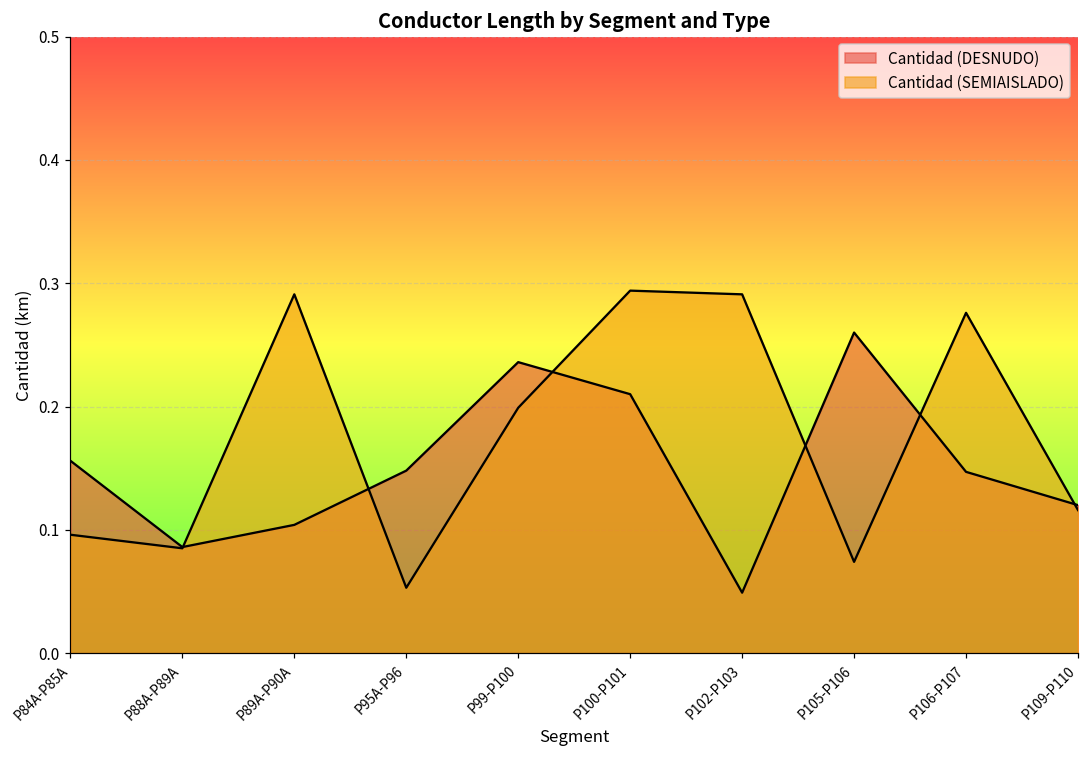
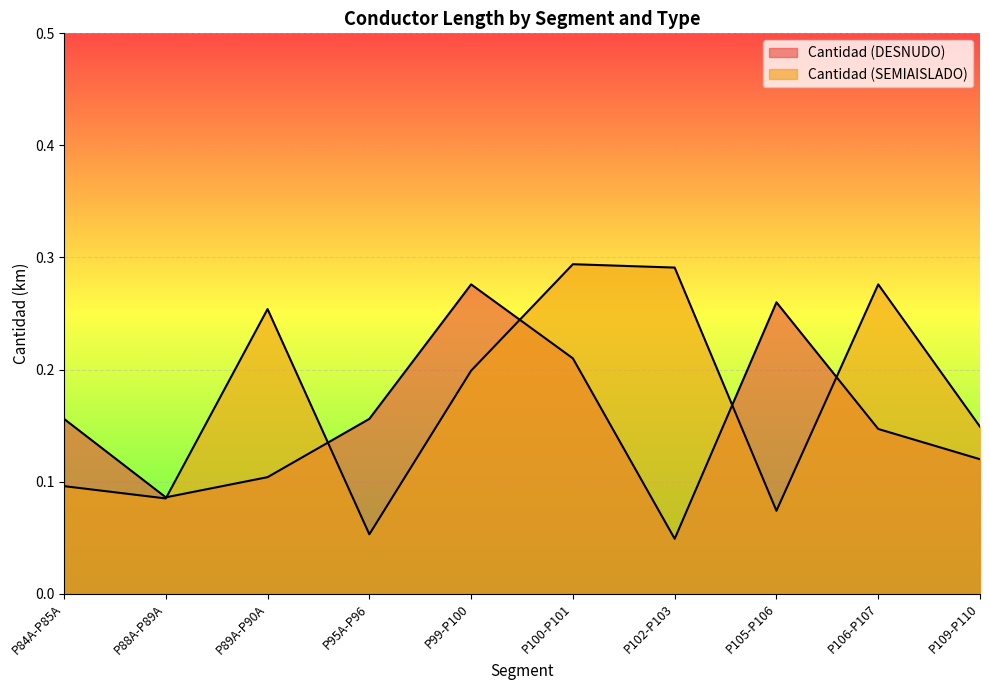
Cantidad (SEMIAISLADO), P89A-P90A: 0.291 -> 0.254
Cantidad (DESNUDO), P95A-P96: 0.148 -> 0.156
Cantidad (DESNUDO), P99-P100: 0.236 -> 0.276
Cantidad (SEMIAISLADO), P109-P110: 0.116 -> 0.149
